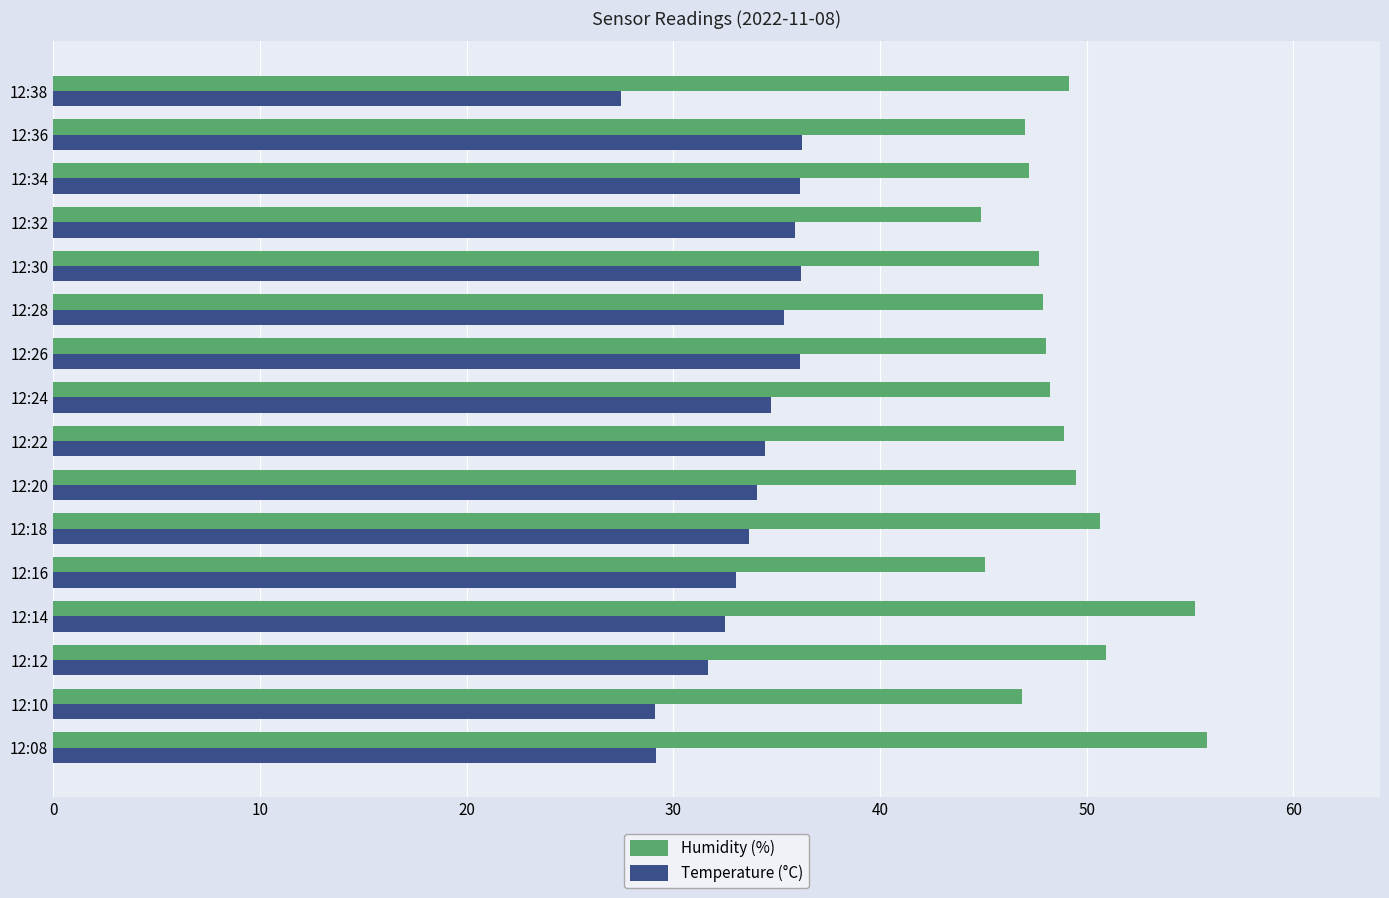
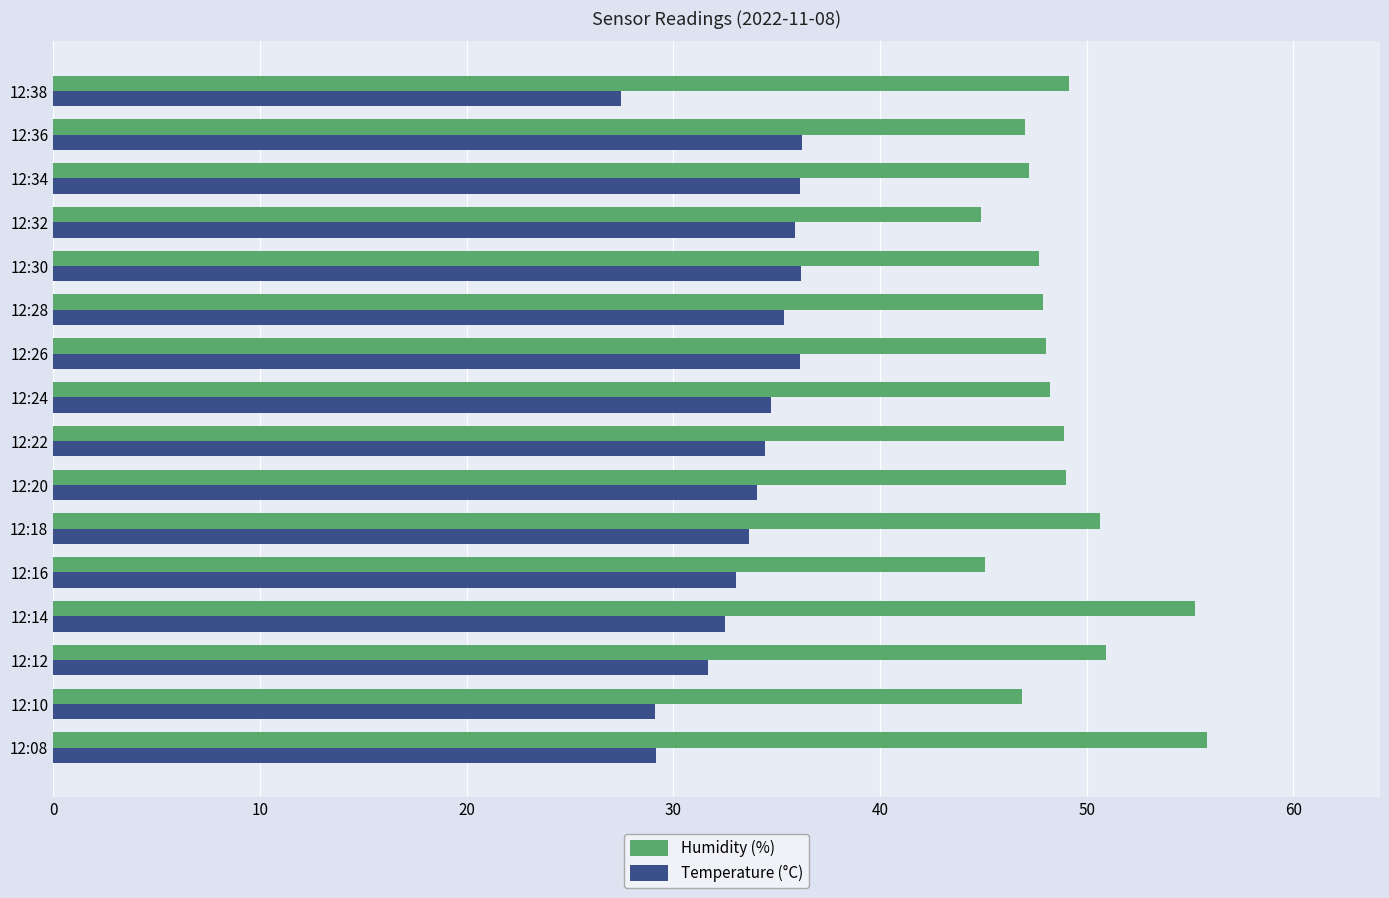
Humidity (%), 12:20: 49.5 -> 49.0
